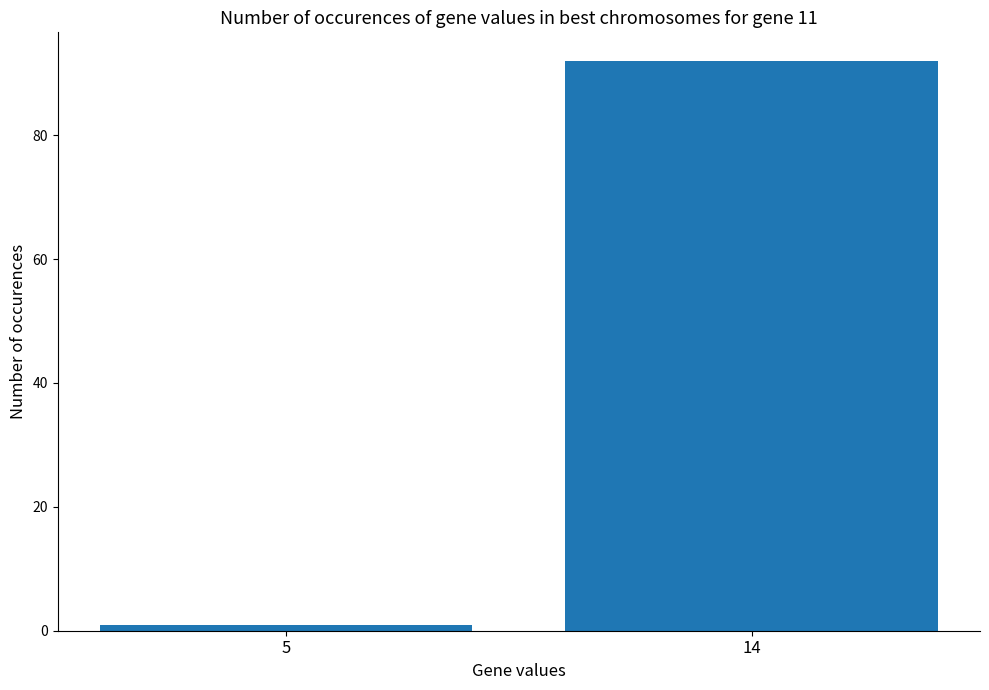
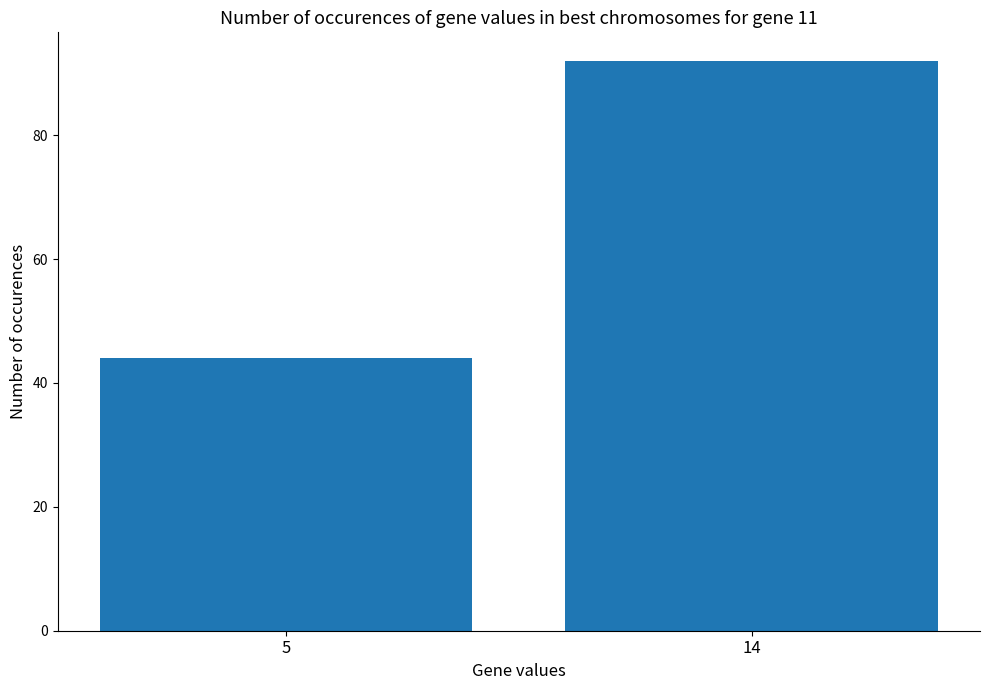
5: 1 -> 44
